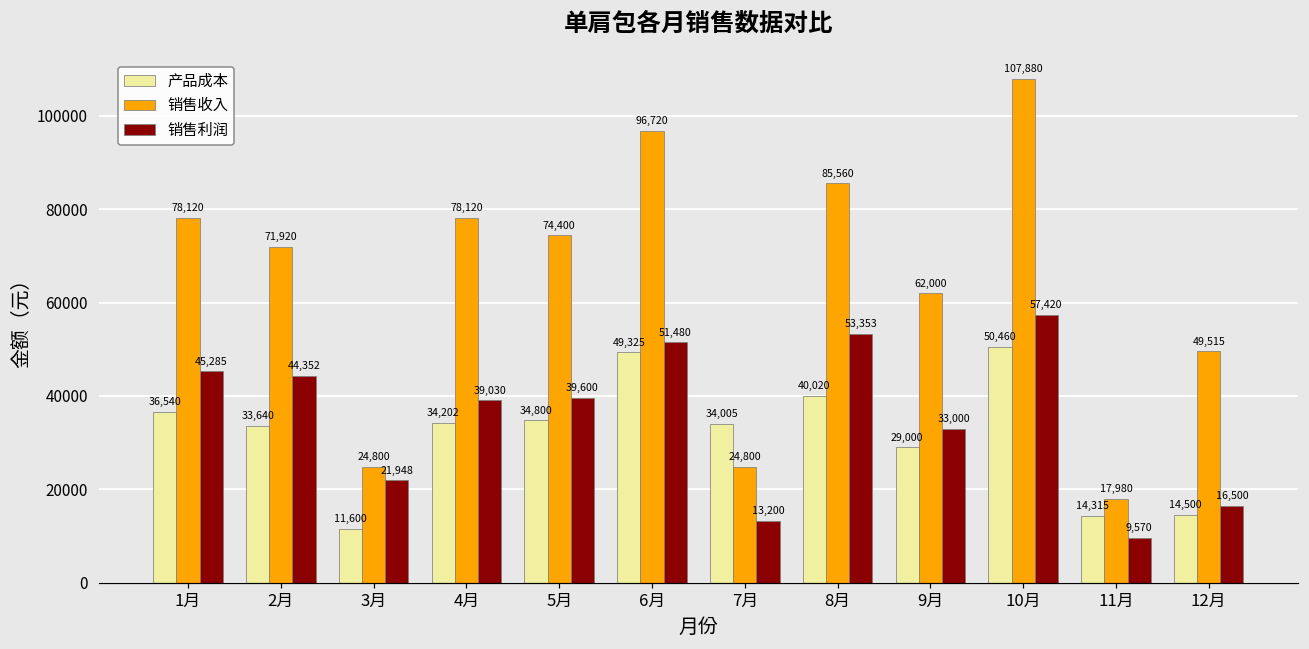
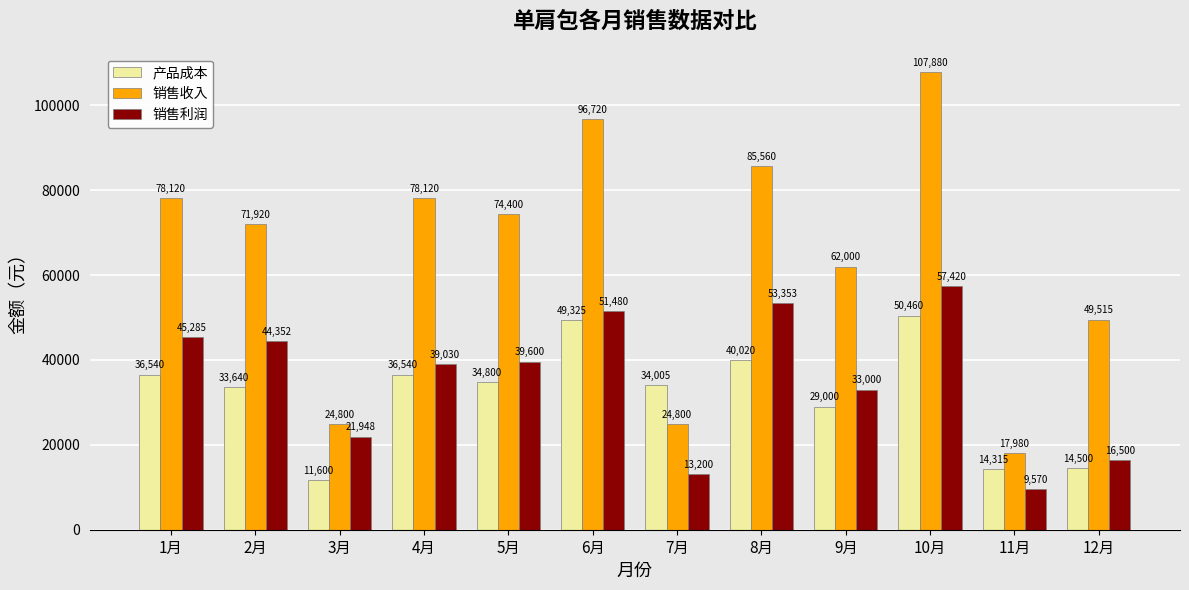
产品成本, 4月: 34,202 -> 36,540
